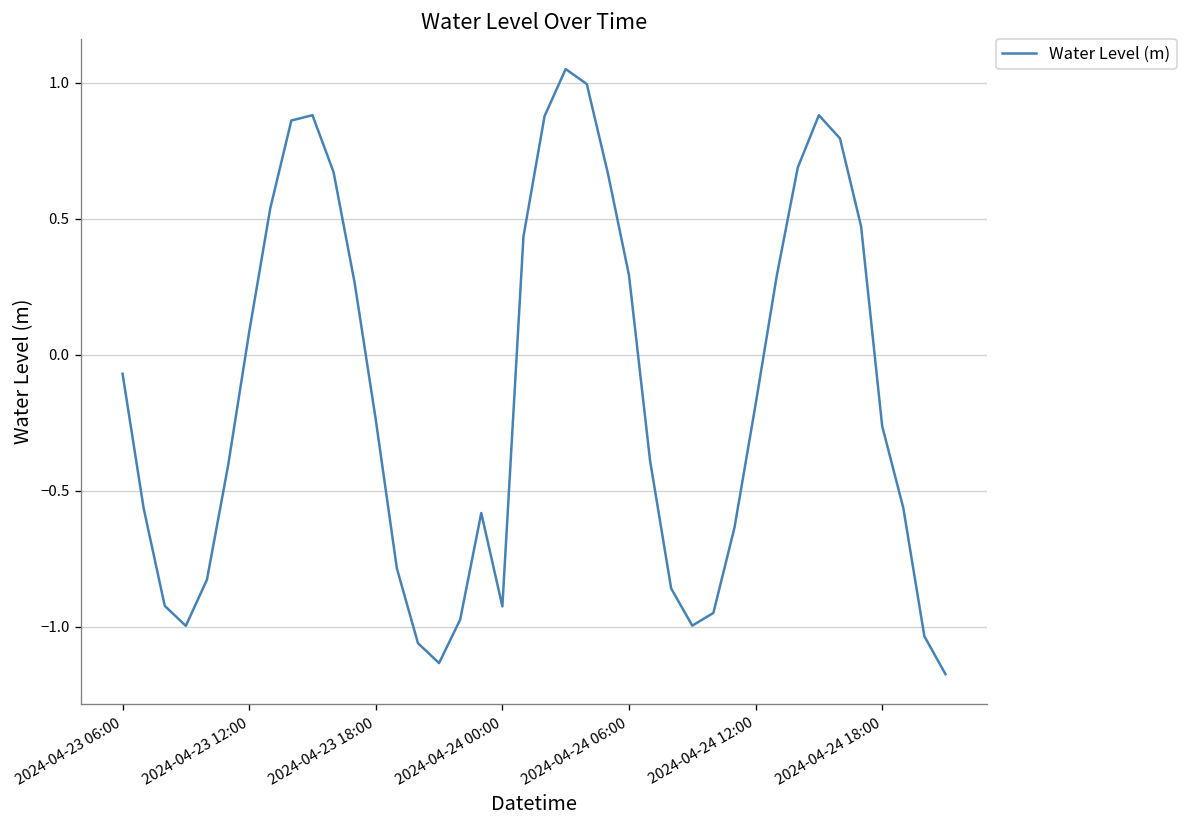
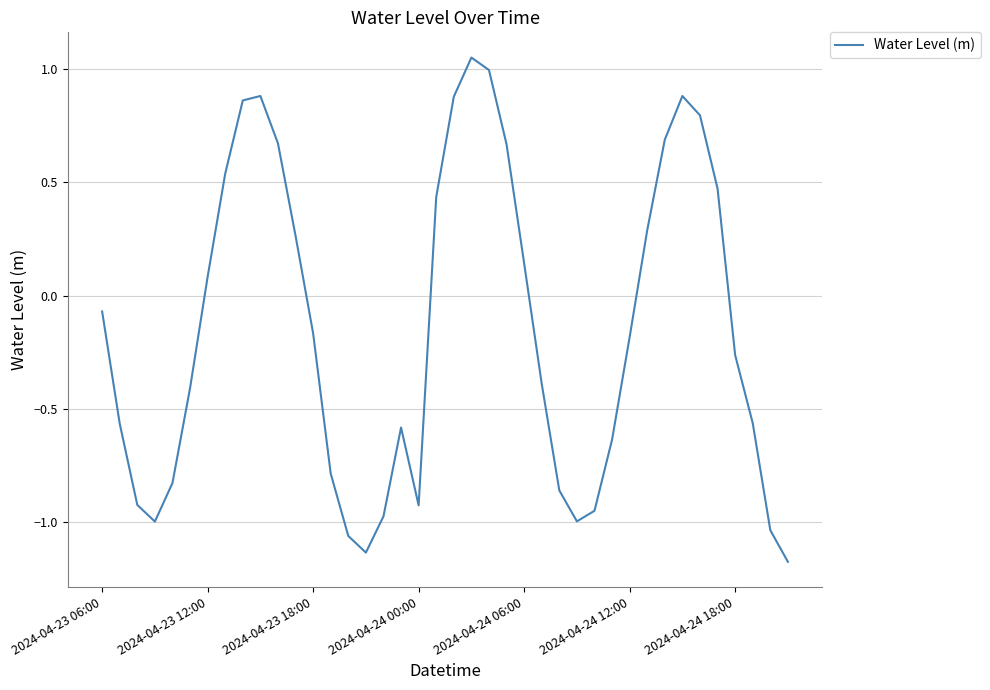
2024-04-23 18:00: -0.24 -> -0.17
2024-04-24 06:00: 0.29 -> 0.14
